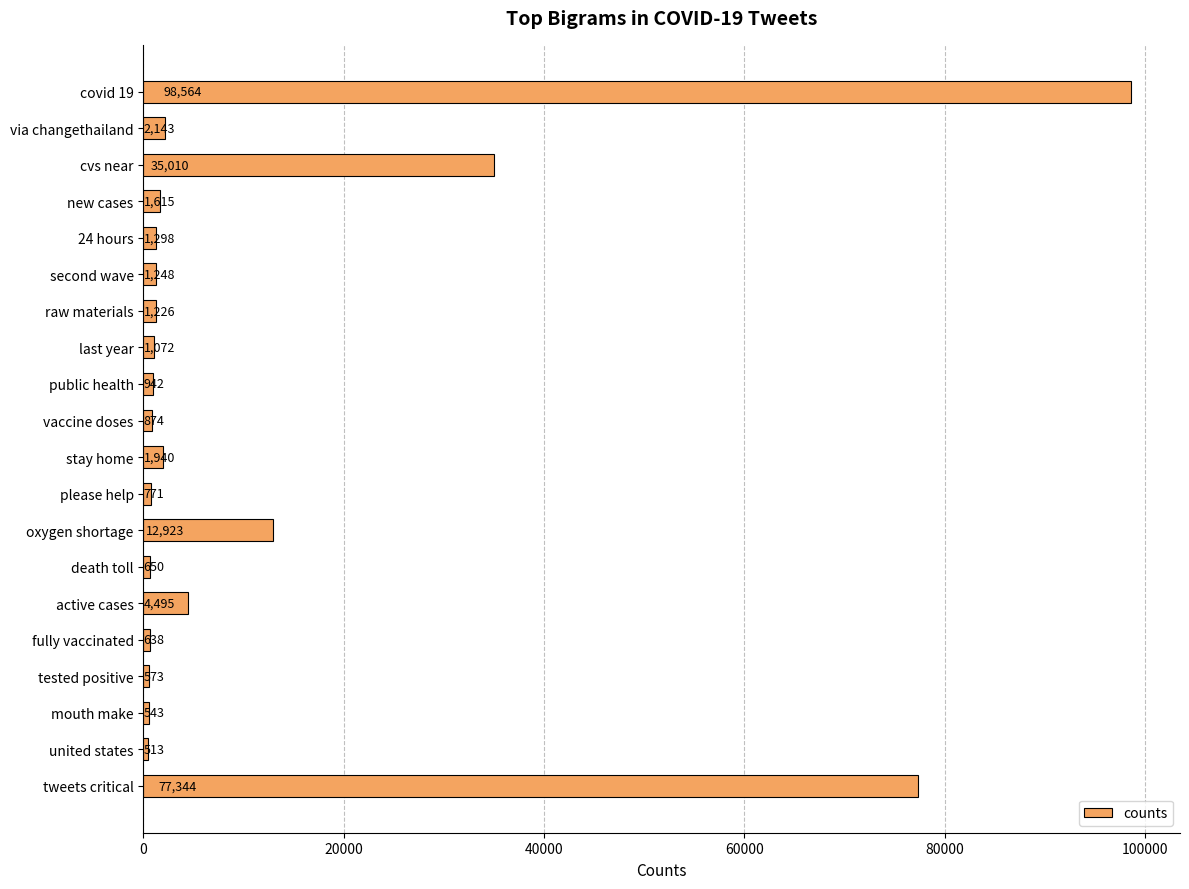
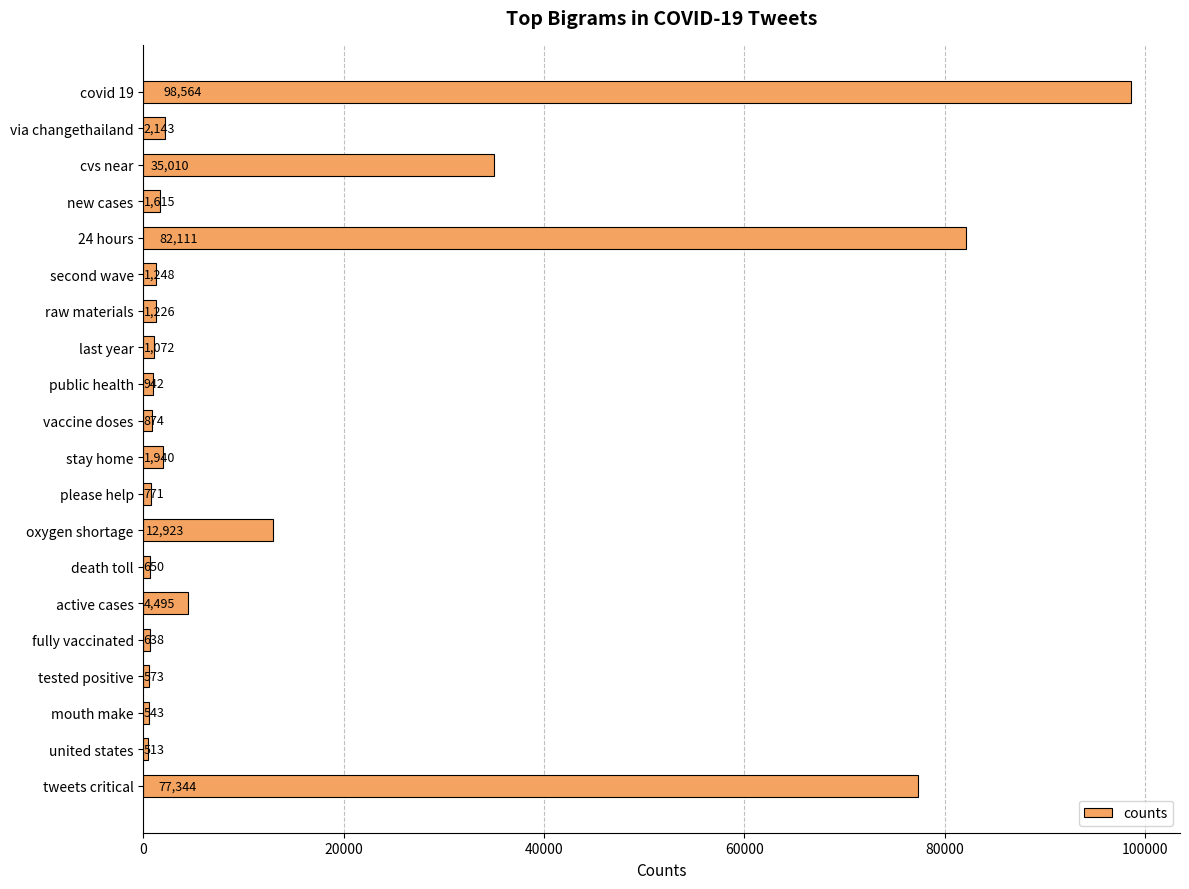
24 hours: 1,298 -> 82,111
